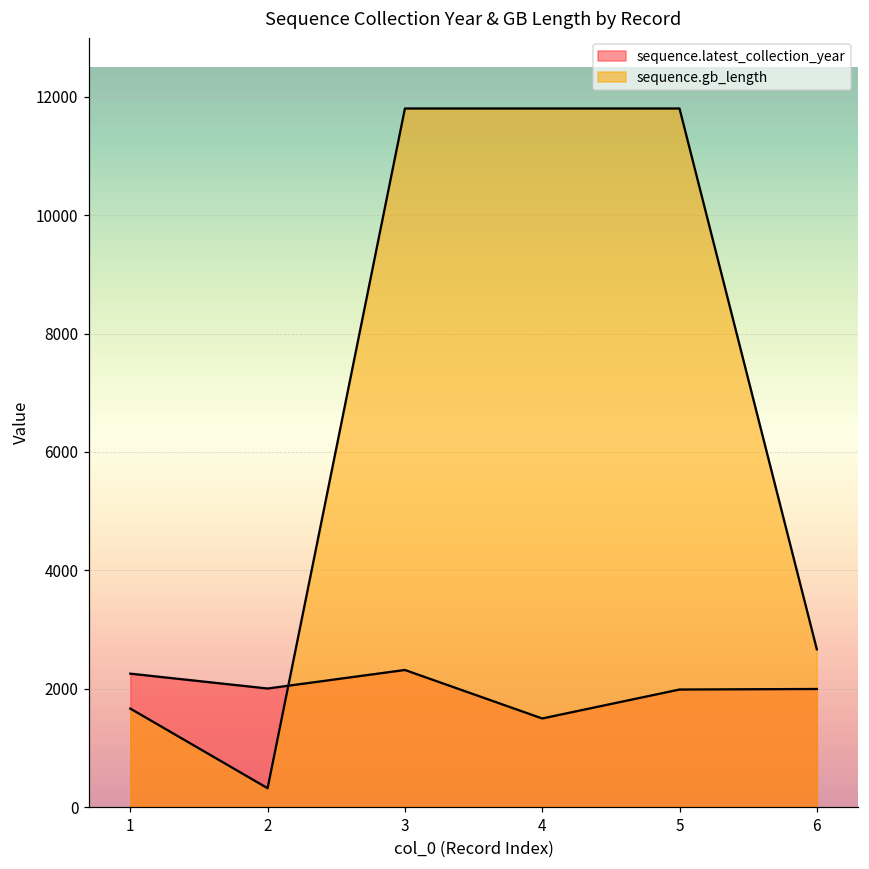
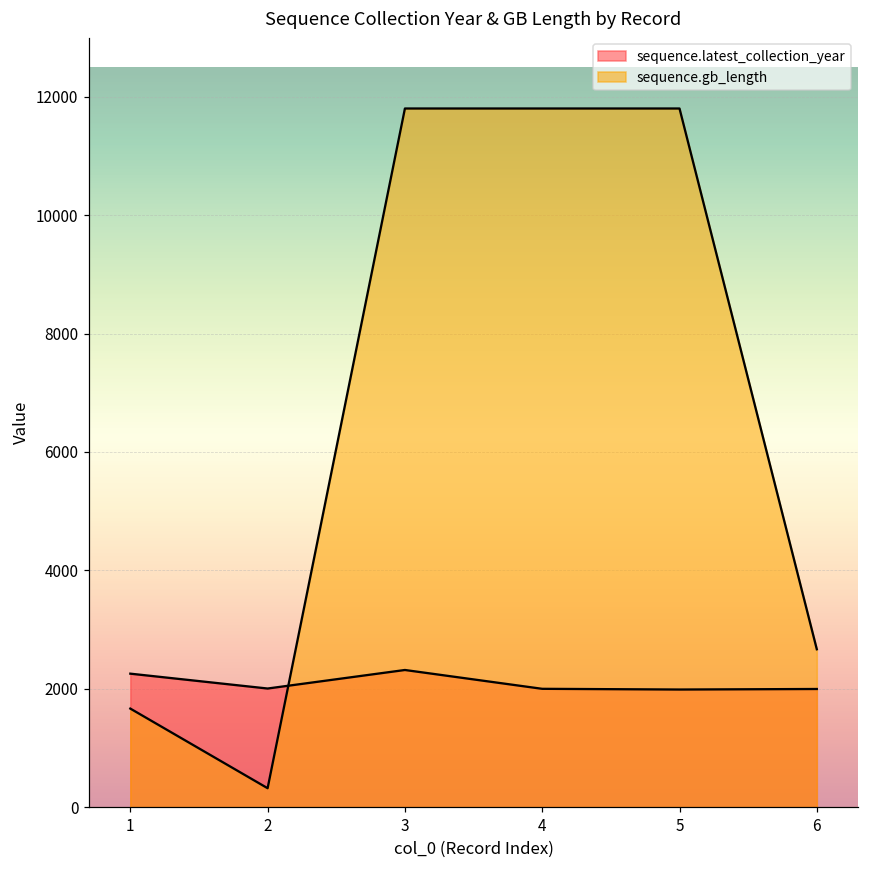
sequence.latest_collection_year, 4: 1500 -> 2000
